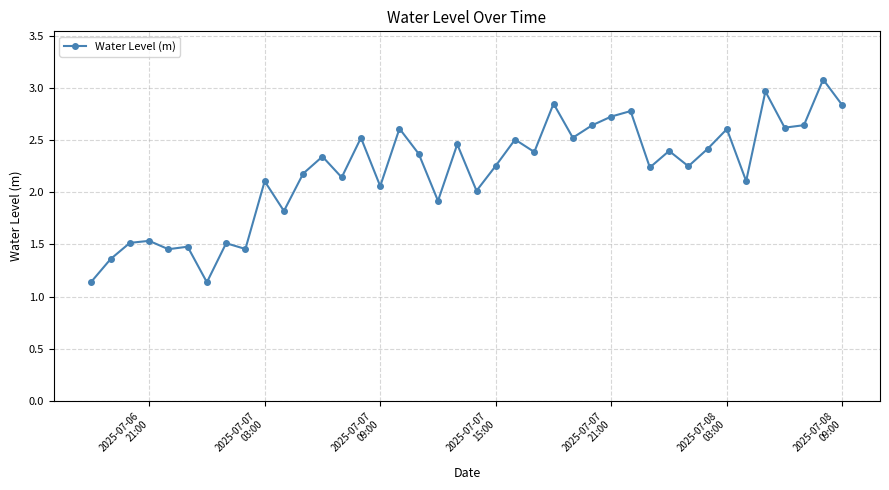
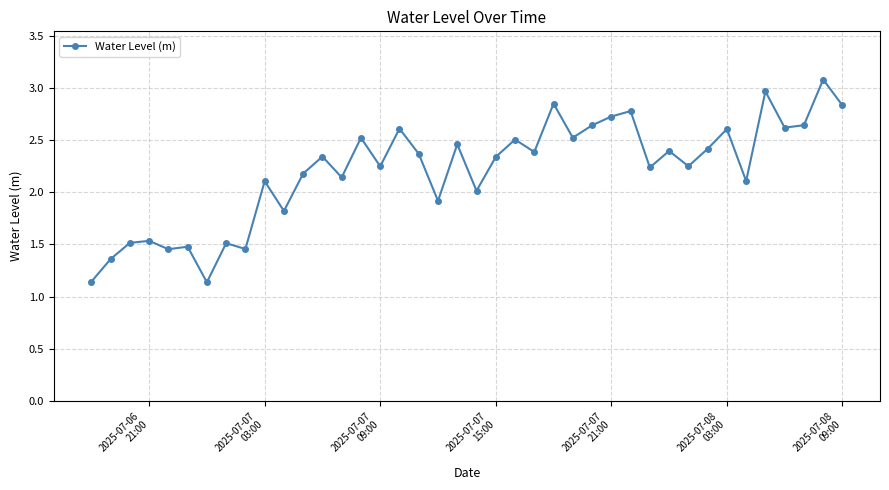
2025-07-07 09:00: 2.06 -> 2.25
2025-07-07 15:00: 2.25 -> 2.34
